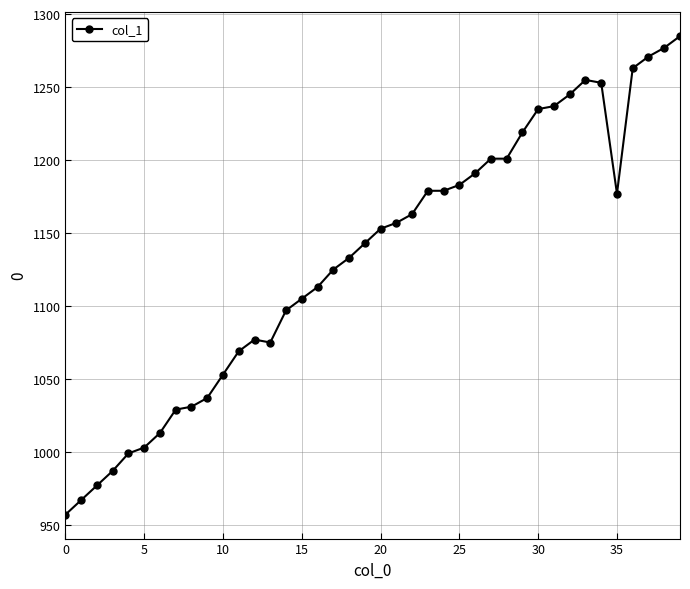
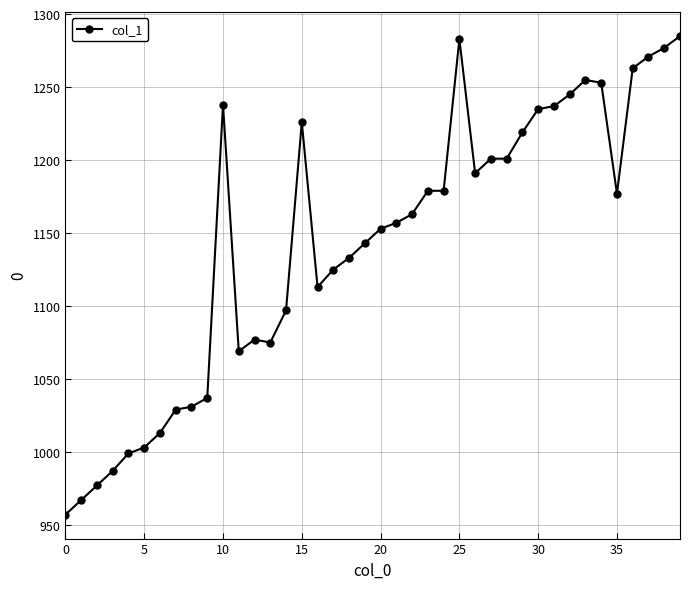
10: 1053 -> 1238
15: 1105 -> 1226
25: 1183 -> 1283
